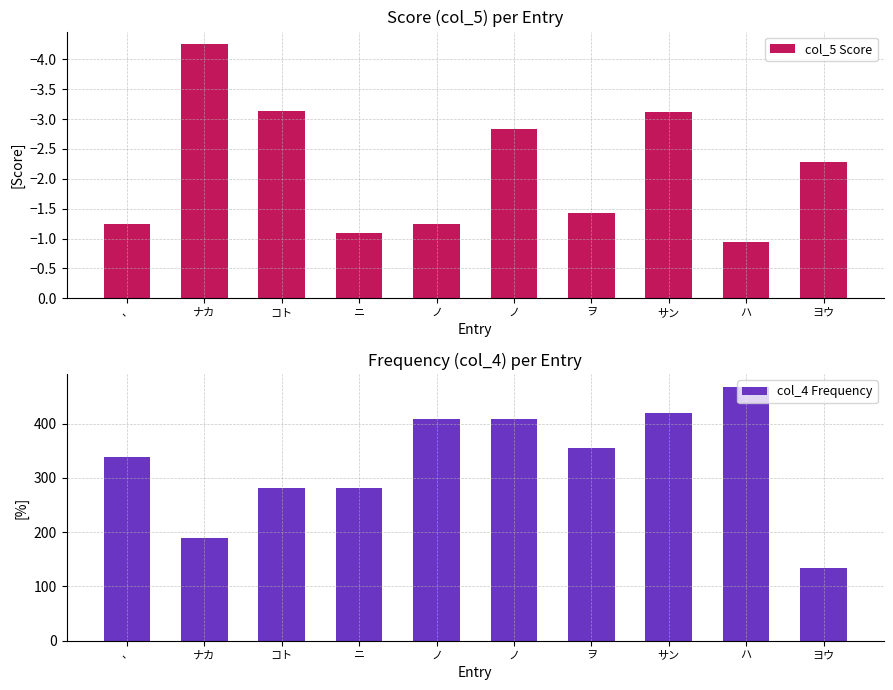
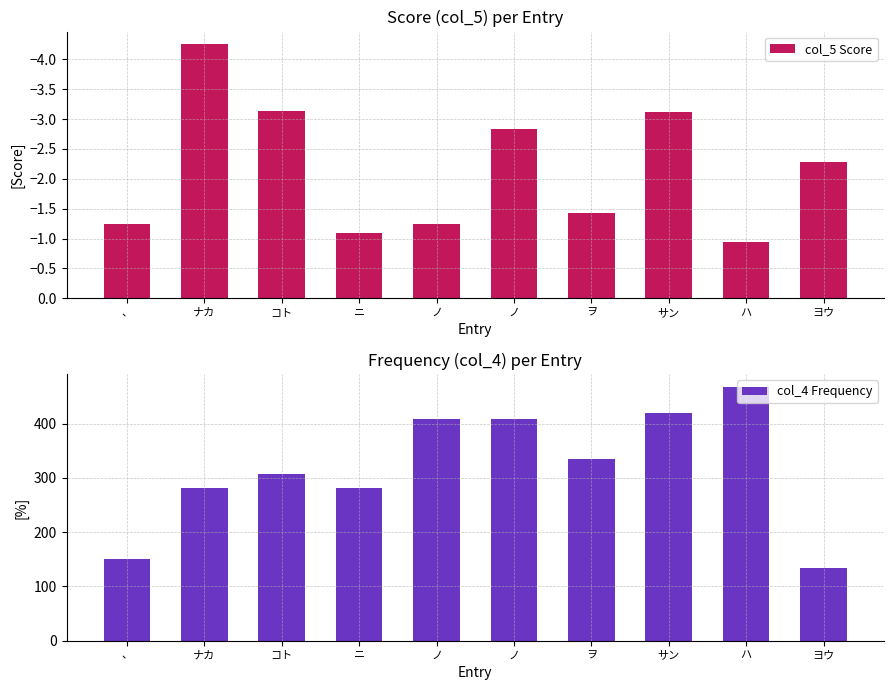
Frequency (col_4) per Entry, 、: 340 -> 150
Frequency (col_4) per Entry, ナカ: 190 -> 280
Frequency (col_4) per Entry, コト: 280 -> 310
Frequency (col_4) per Entry, ヲ: 360 -> 330
